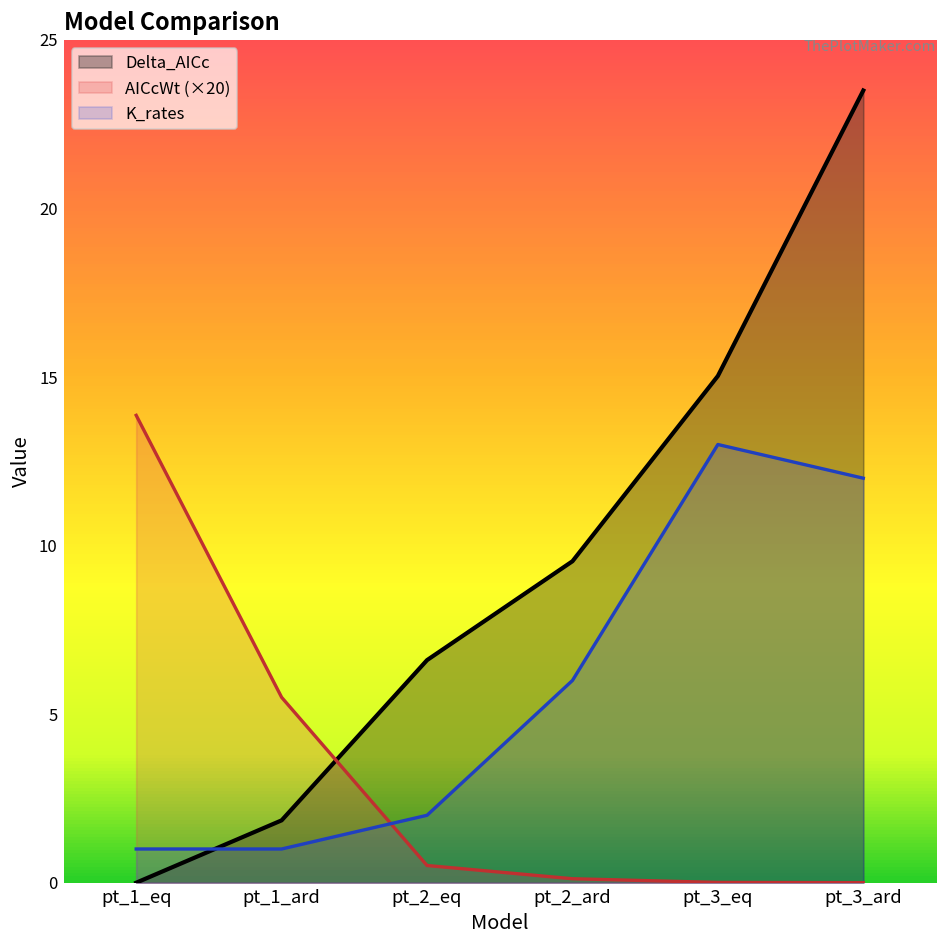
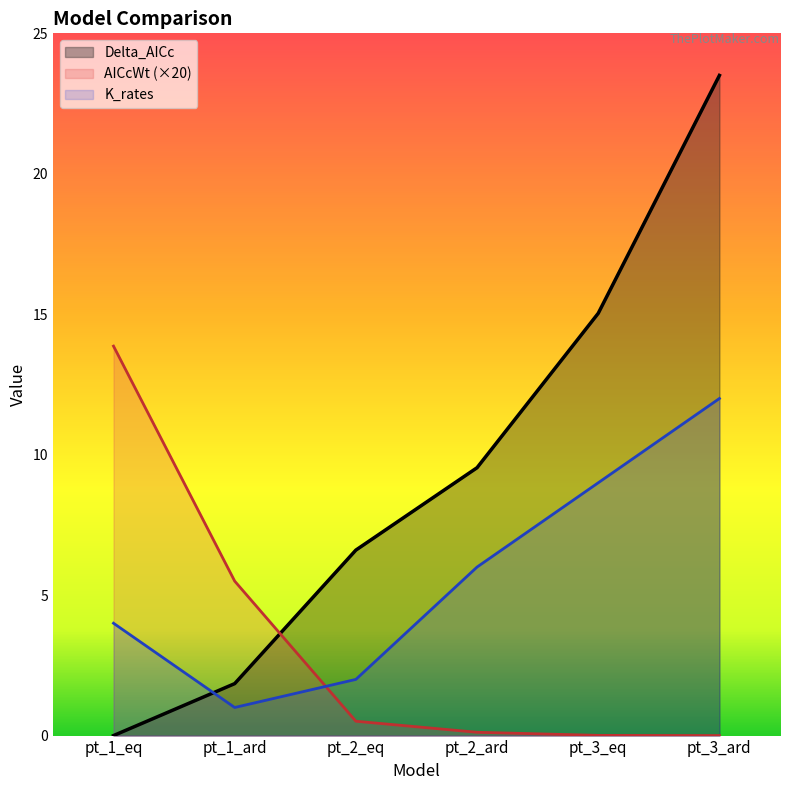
K_rates, pt_1_eq: 1 -> 4
K_rates, pt_3_eq: 13 -> 9
